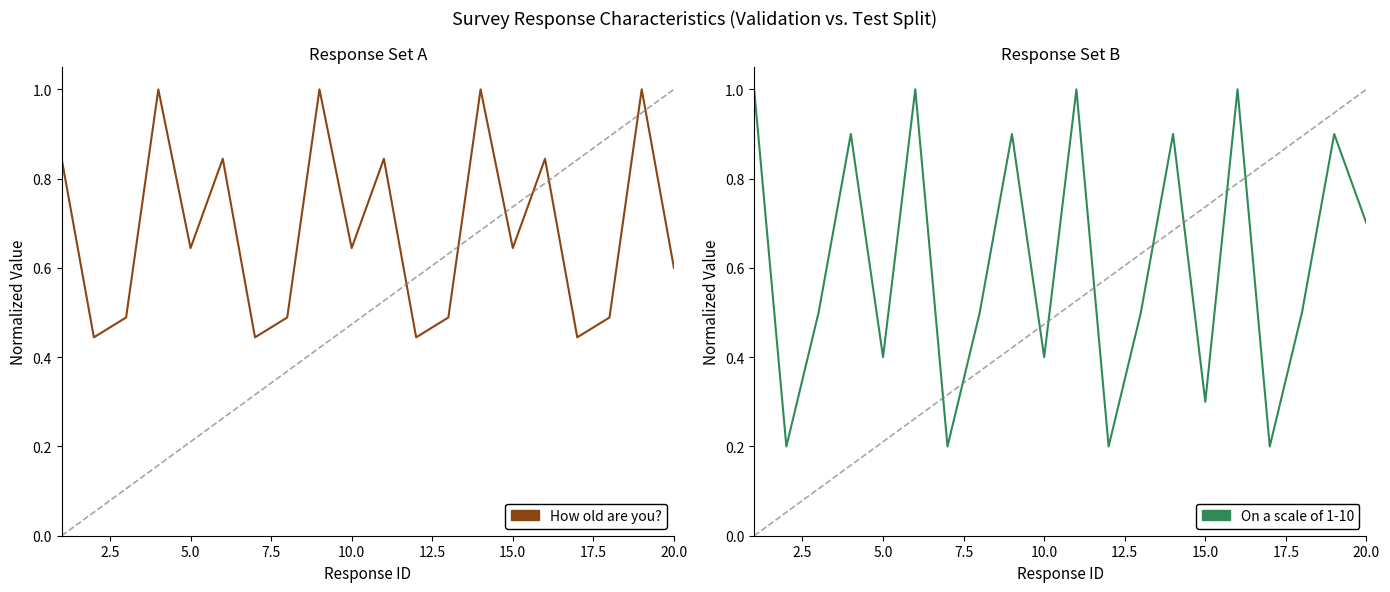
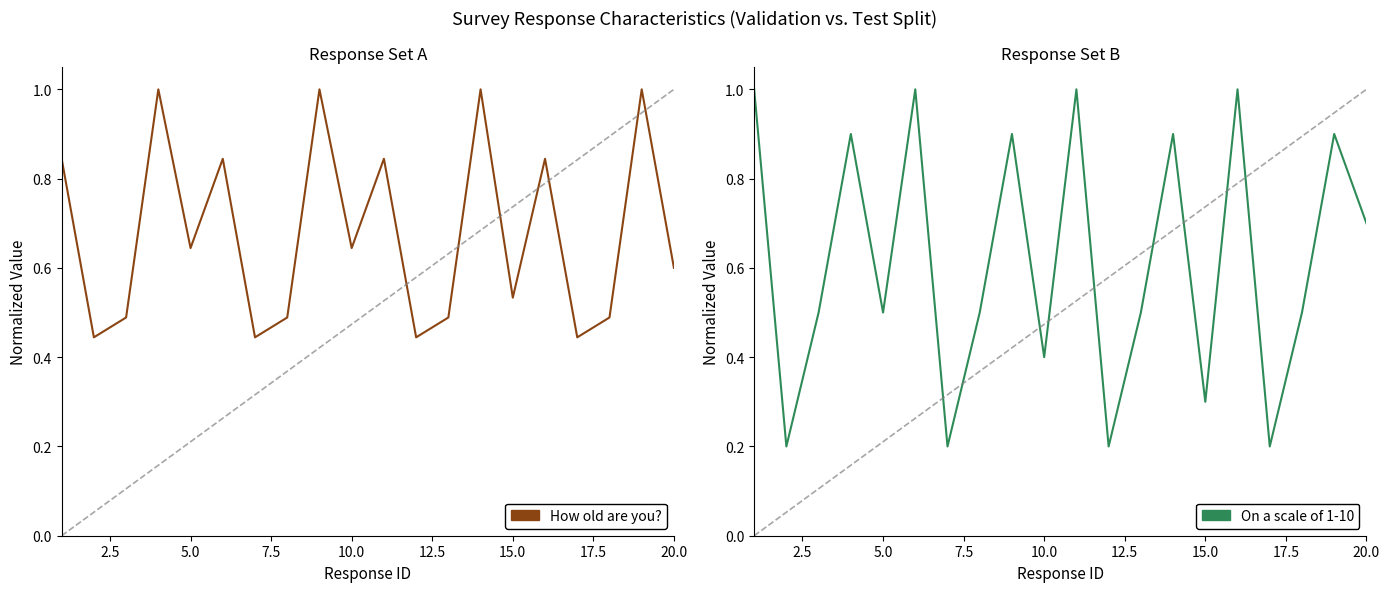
Response Set A, How old are you?, 15.0: 0.64 -> 0.53
Response Set B, On a scale of 1-10, 5.0: 0.40 -> 0.50
